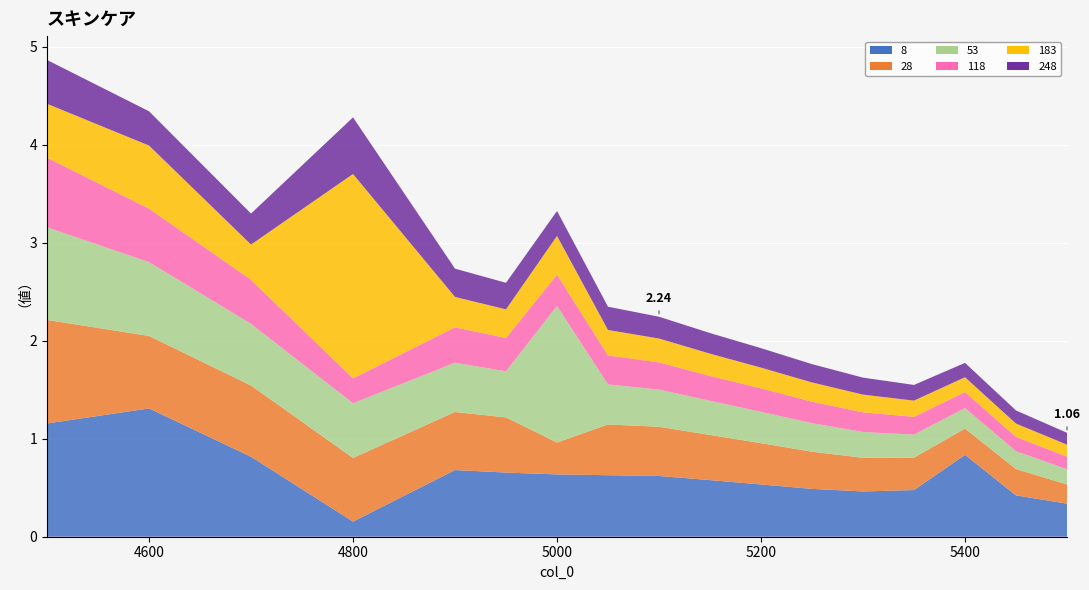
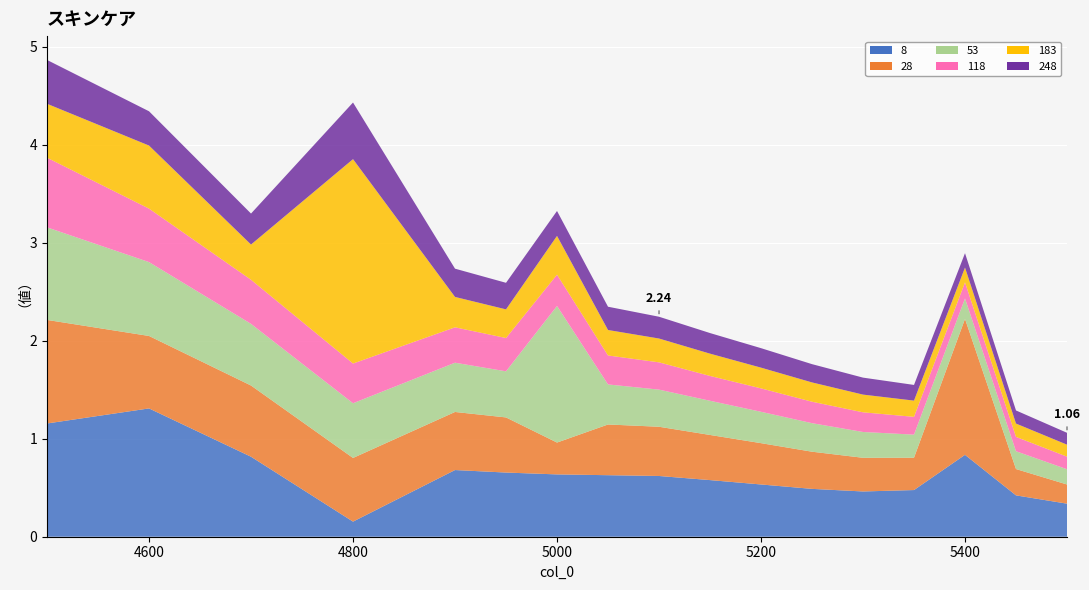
118, 4800: 0.3 -> 0.4
28, 5400: 0.3 -> 1.4
